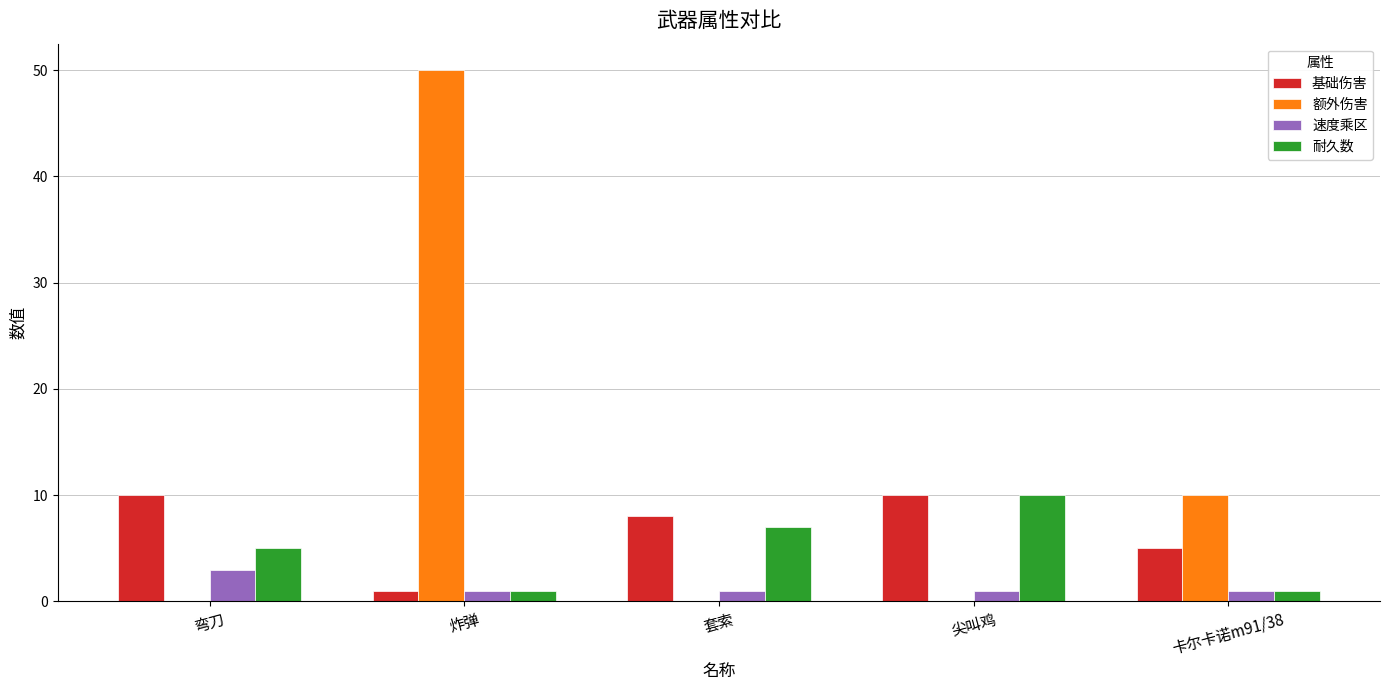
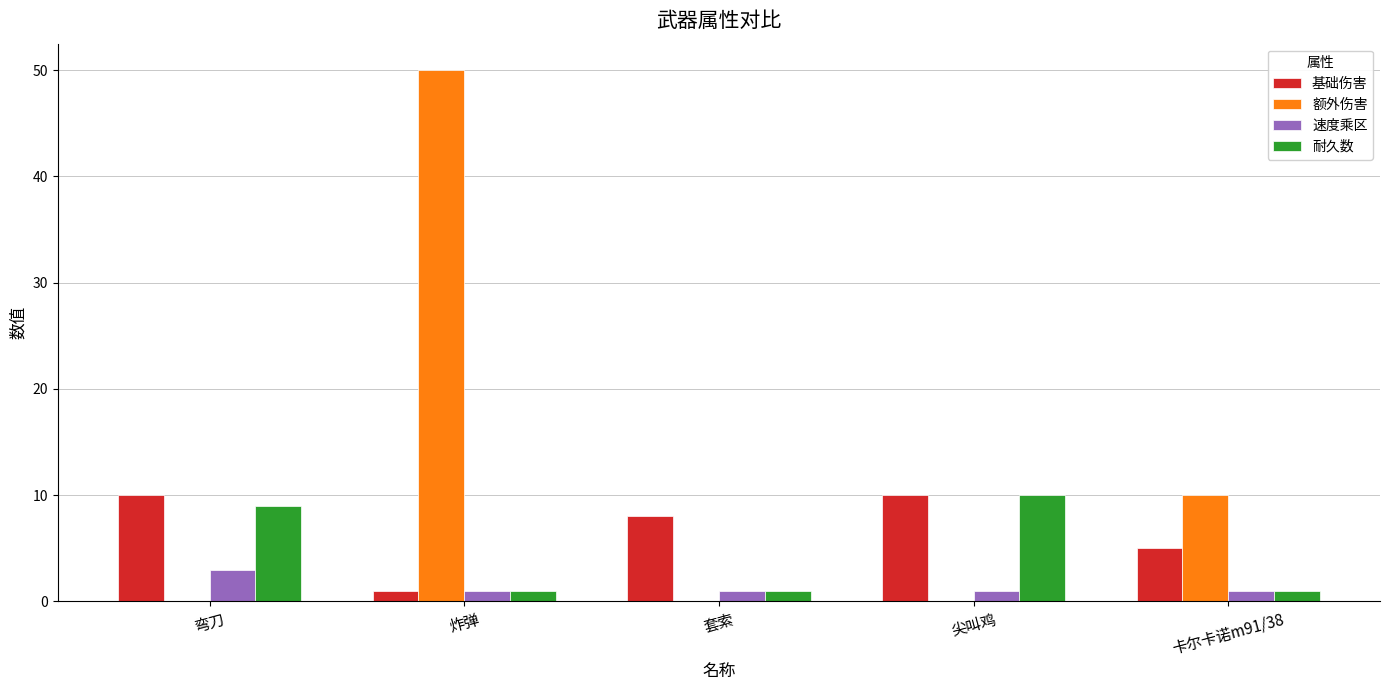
耐久数, 弯刀: 5 -> 9
耐久数, 套索: 7 -> 1
